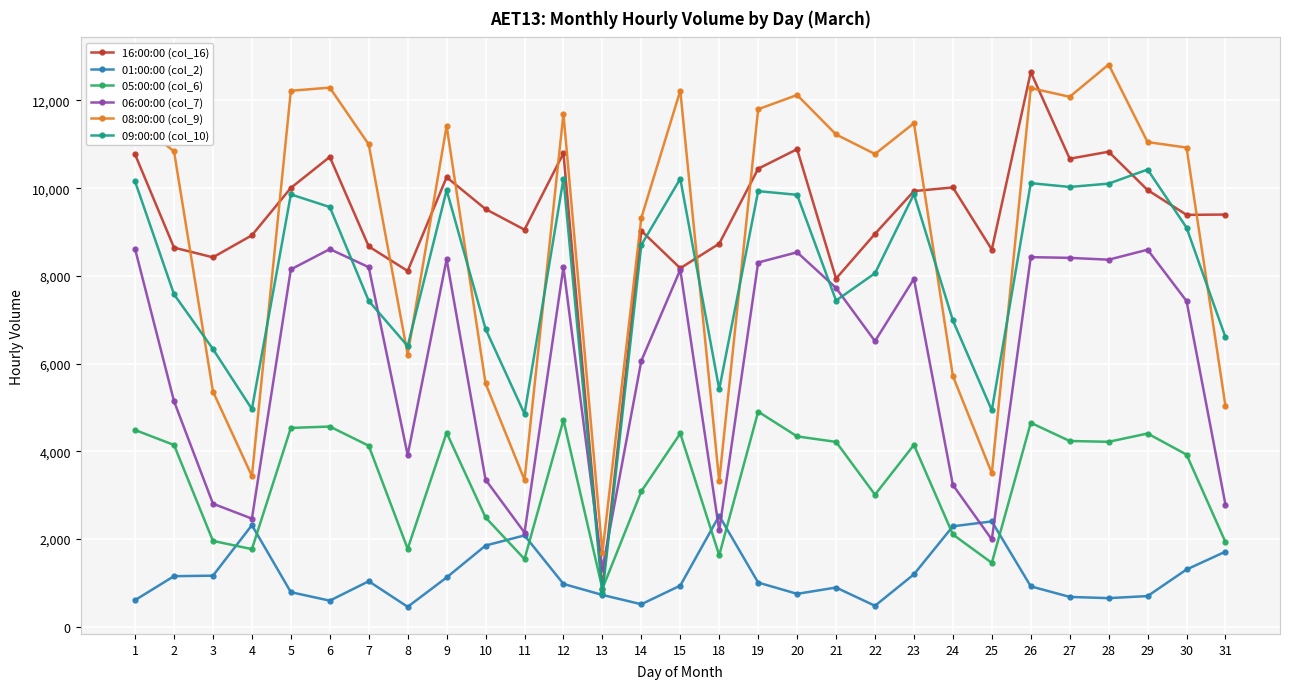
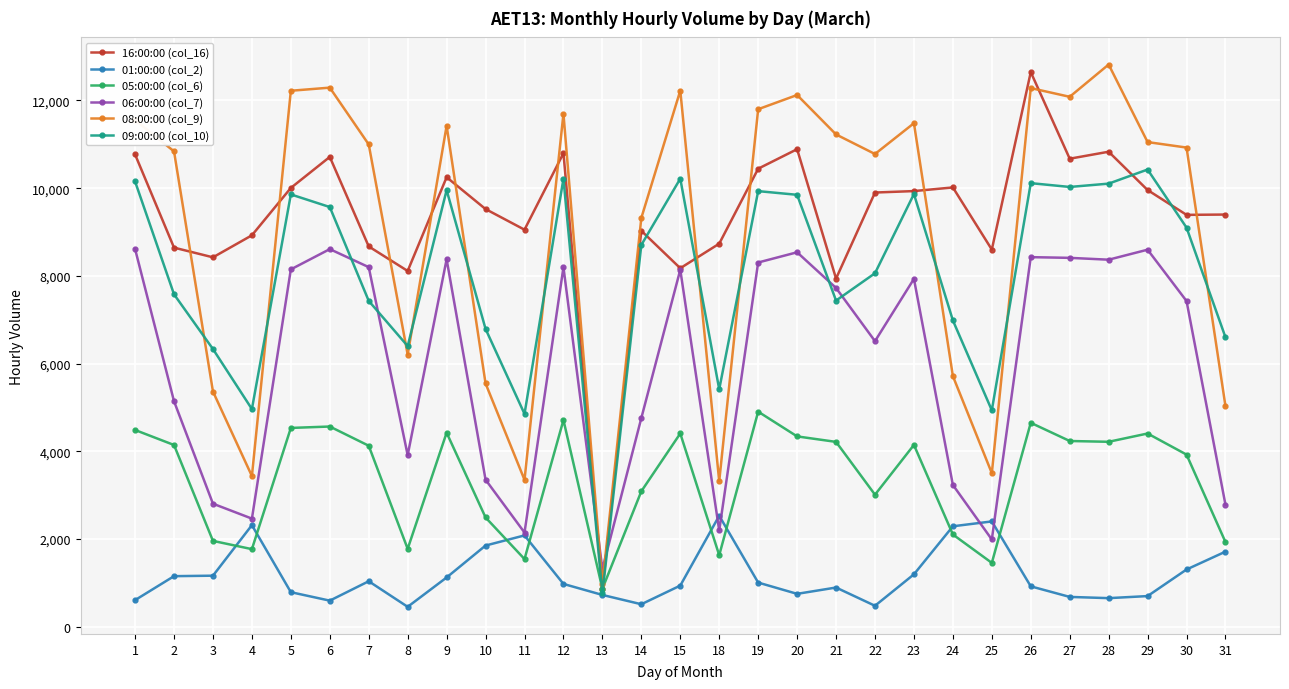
08:00:00 (col_9), 13: 1,700 -> 1,000
06:00:00 (col_7), 14: 6,100 -> 4,800
16:00:00 (col_16), 22: 9,000 -> 9,900
